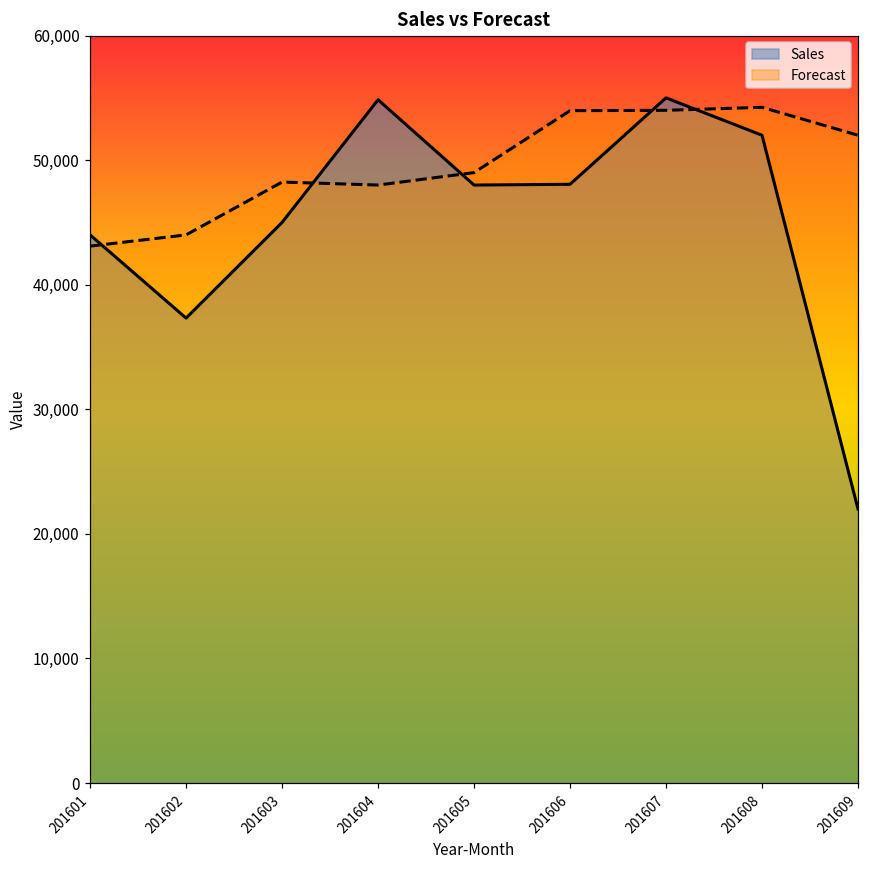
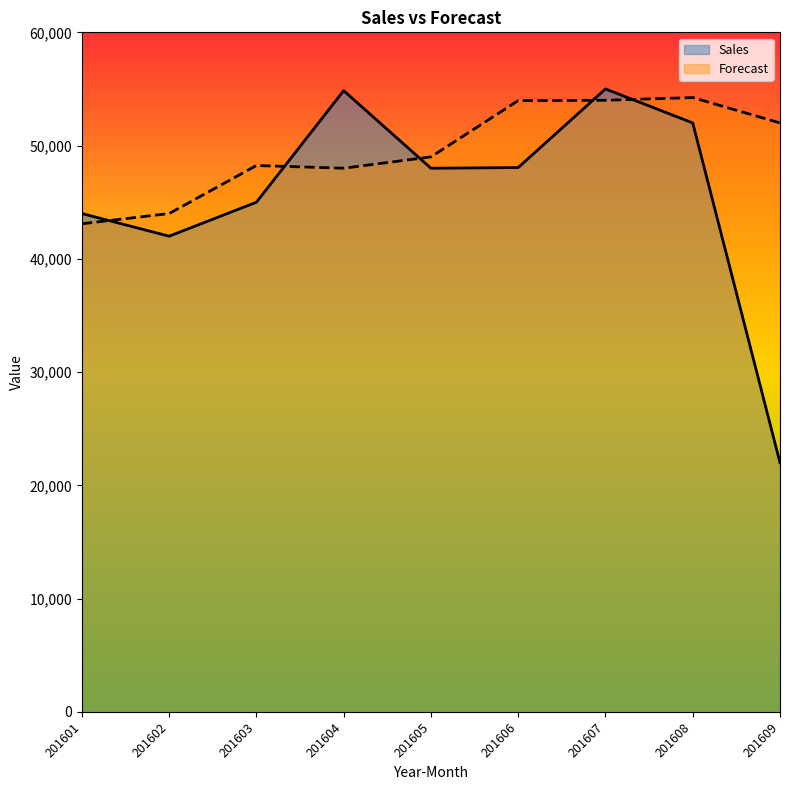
Sales, 201602: 37,300 -> 42,000
